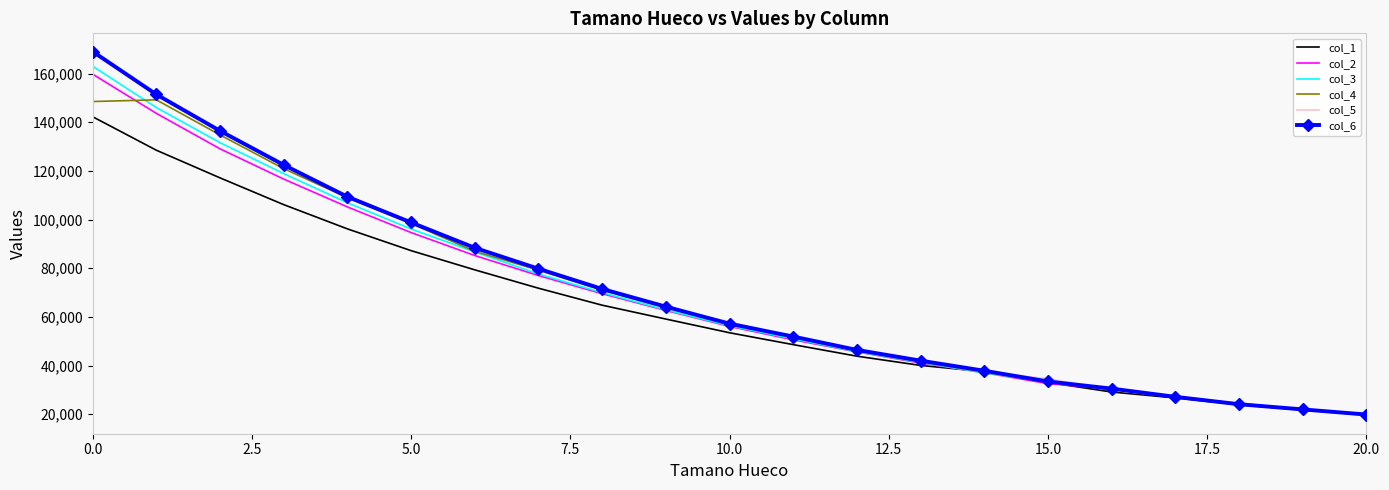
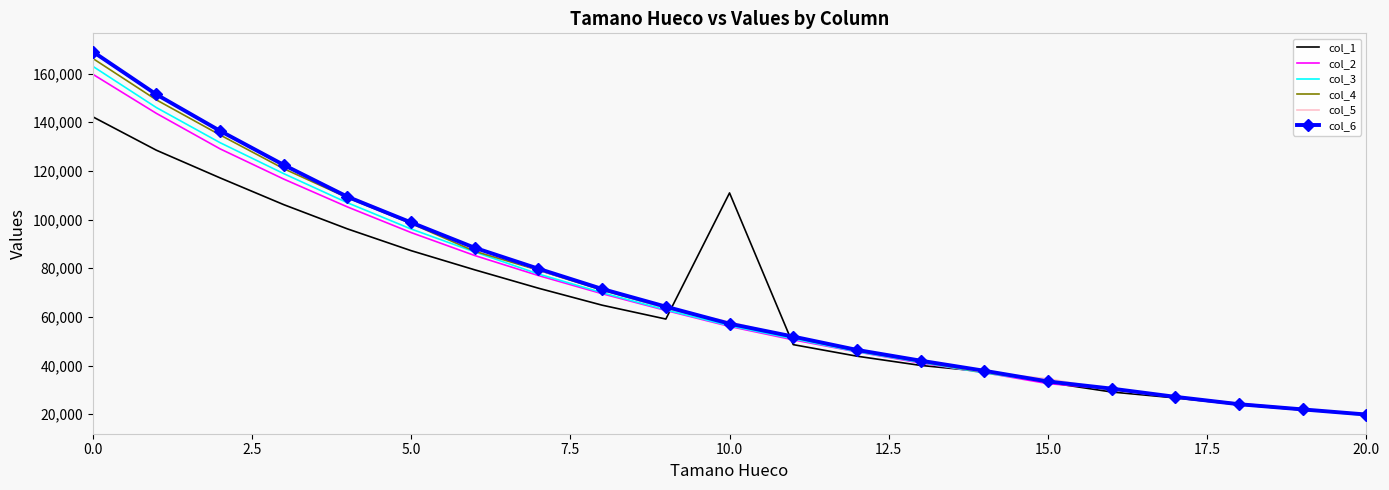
col_4, 0.0: 148,000 -> 166,000
col_1, 10.0: 53,000 -> 111,000
